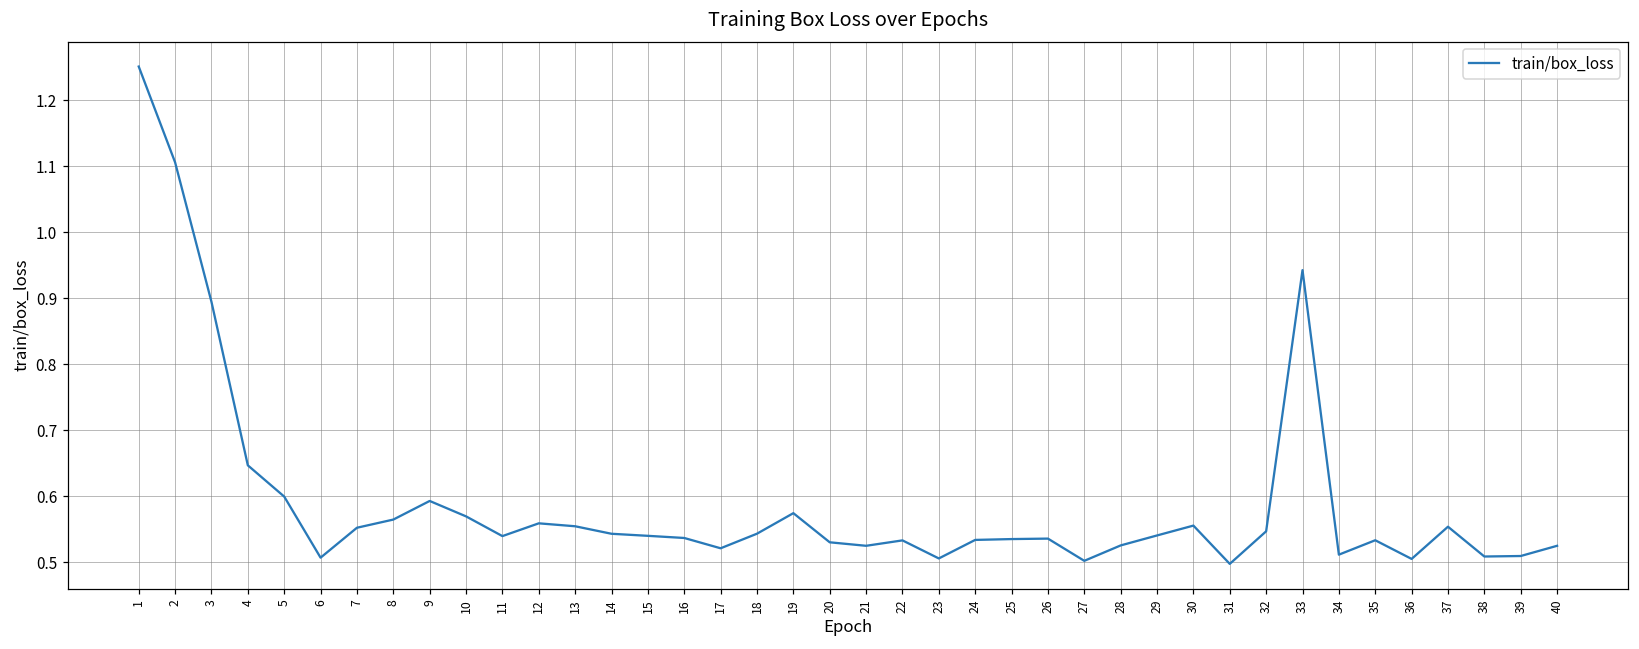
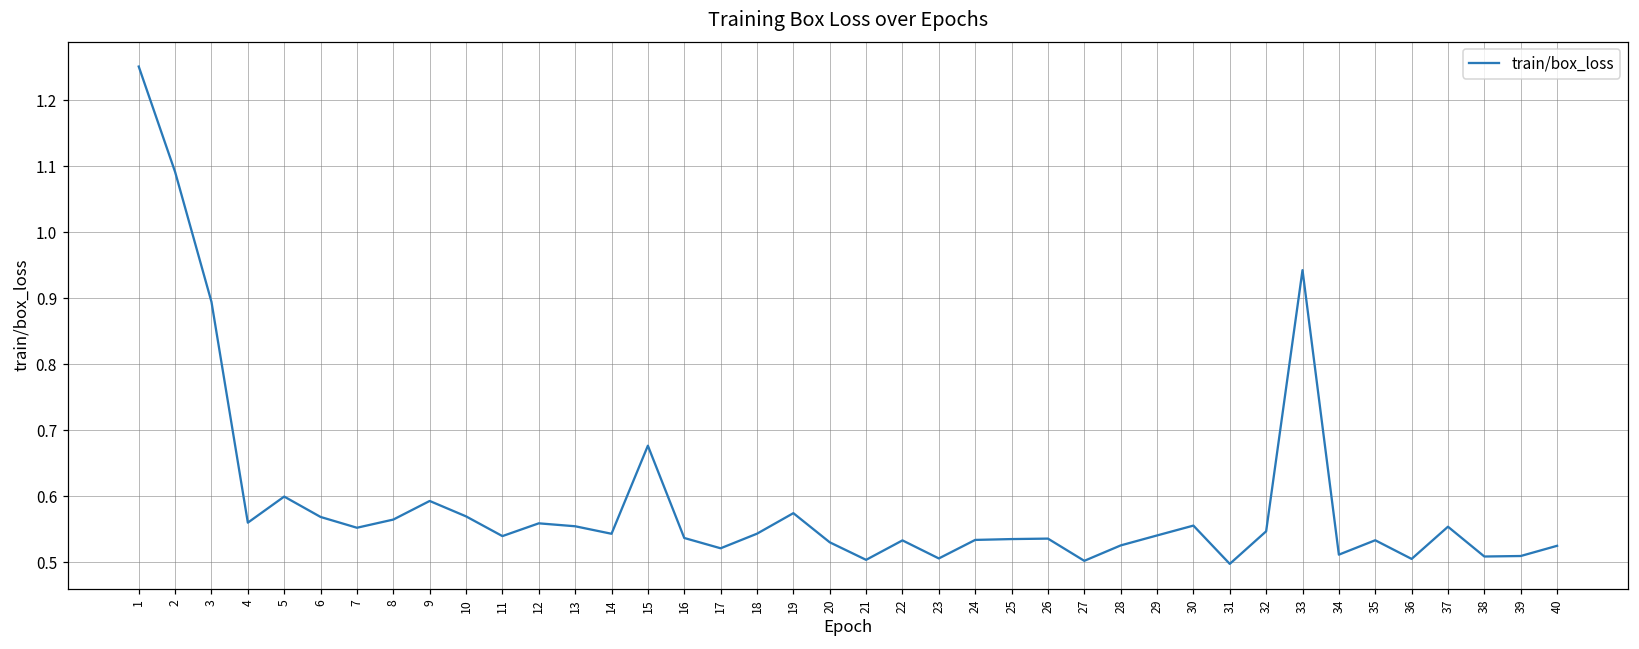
2: 1.11 -> 1.09
4: 0.65 -> 0.56
6: 0.51 -> 0.57
15: 0.54 -> 0.68
21: 0.52 -> 0.50
